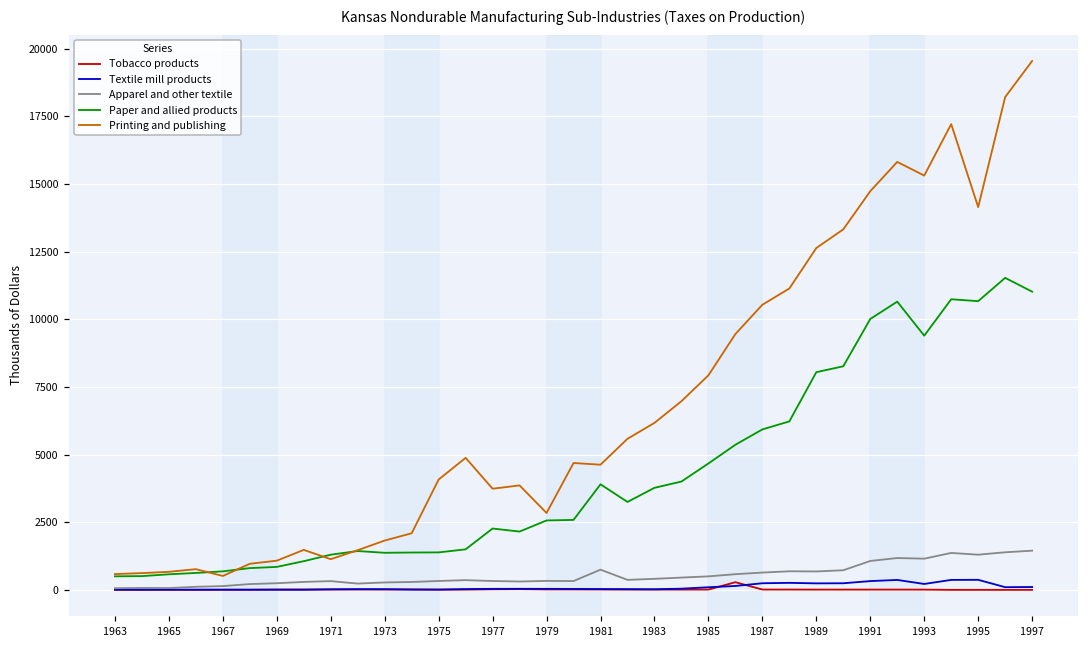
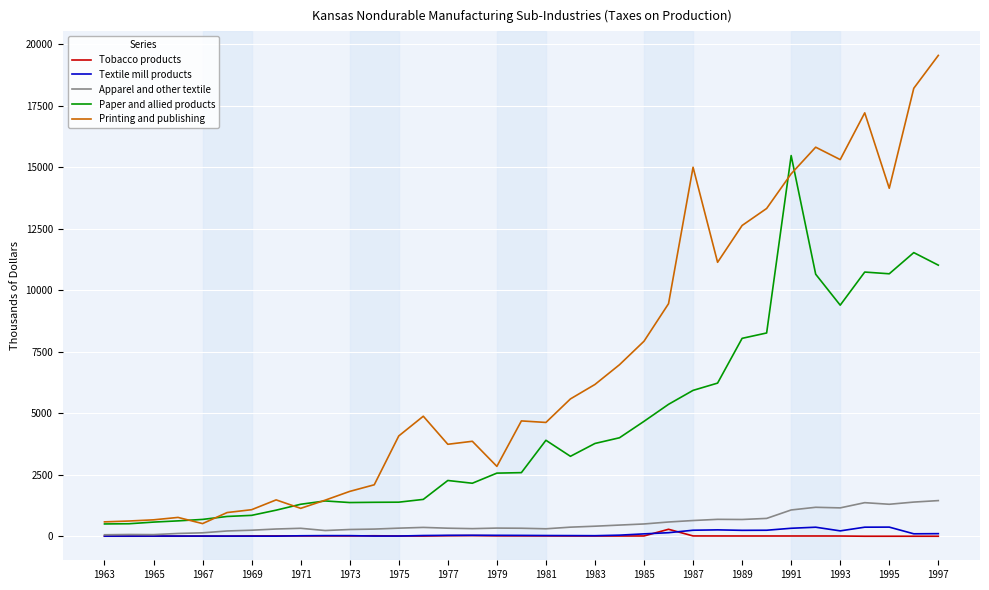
Apparel and other textile, 1981: 700 -> 300
Printing and publishing, 1987: 10500 -> 15000
Paper and allied products, 1991: 10000 -> 15500
